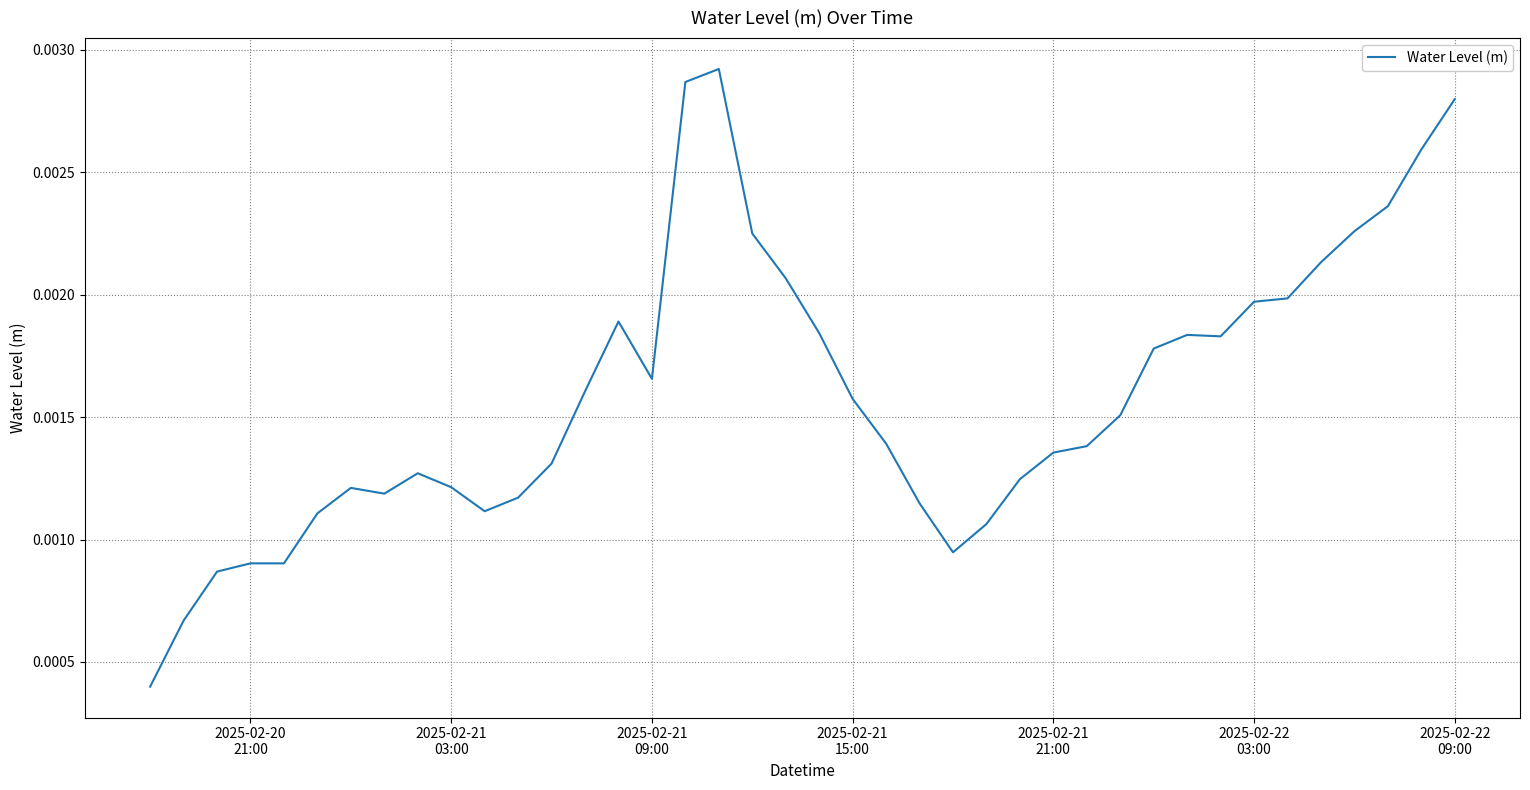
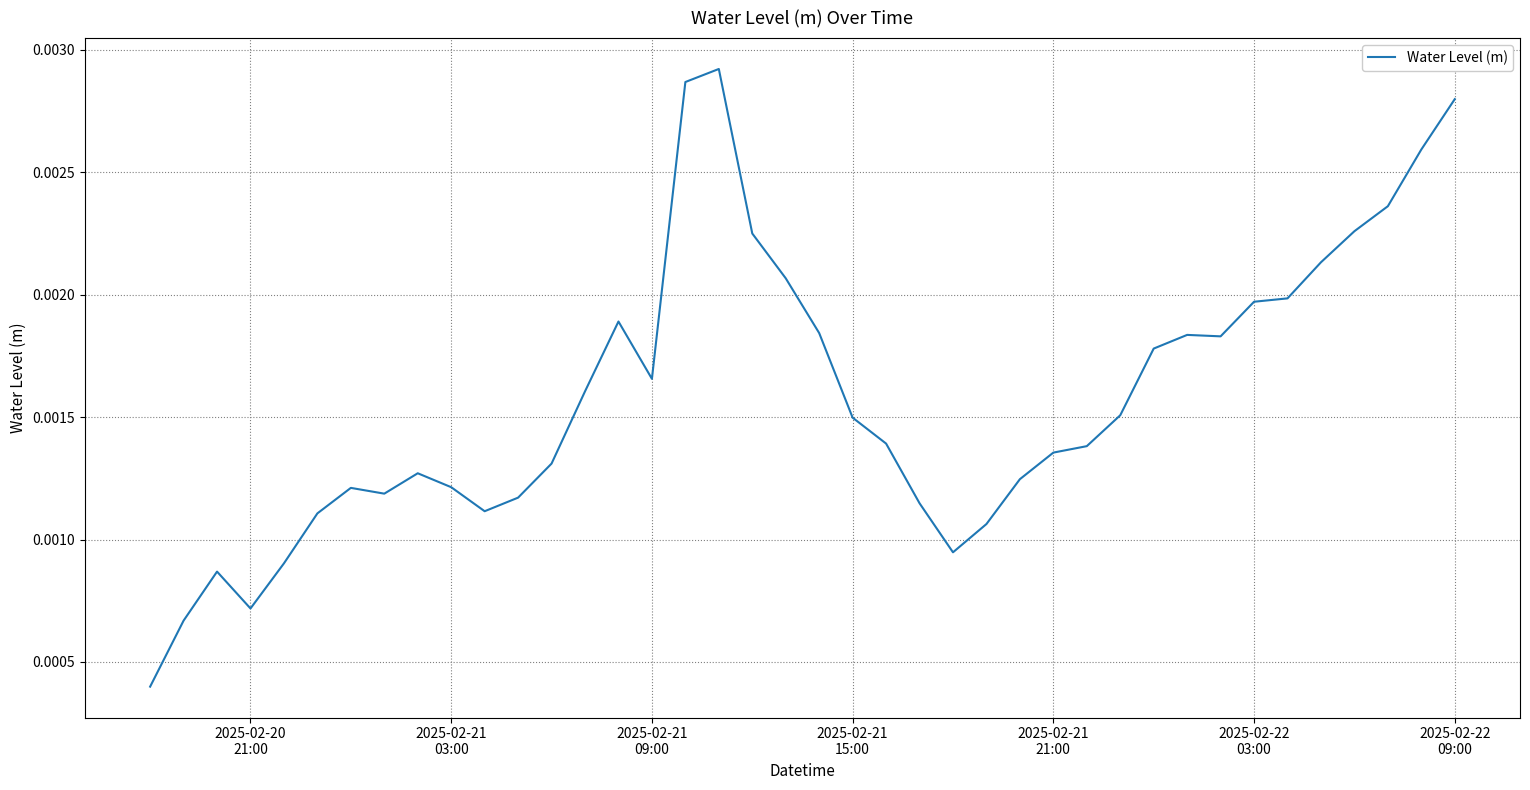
2025-02-20 21:00: 0.00090 -> 0.00072
2025-02-21 15:00: 0.00157 -> 0.00150
